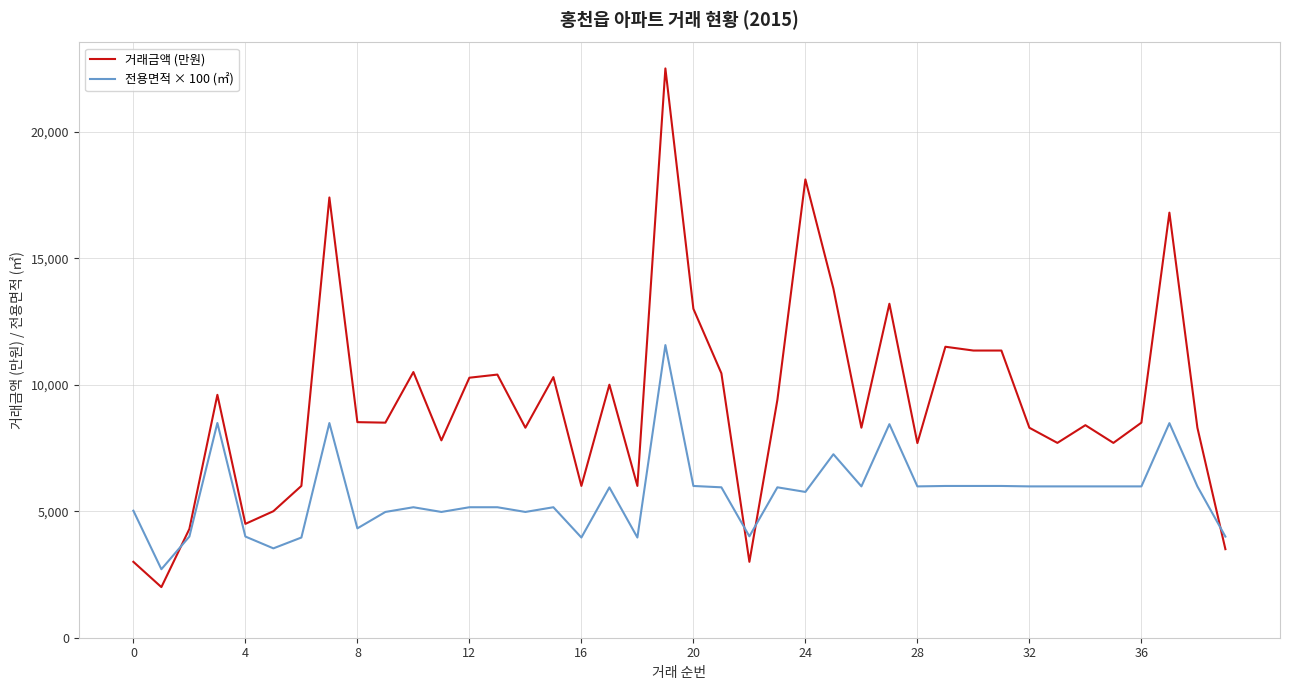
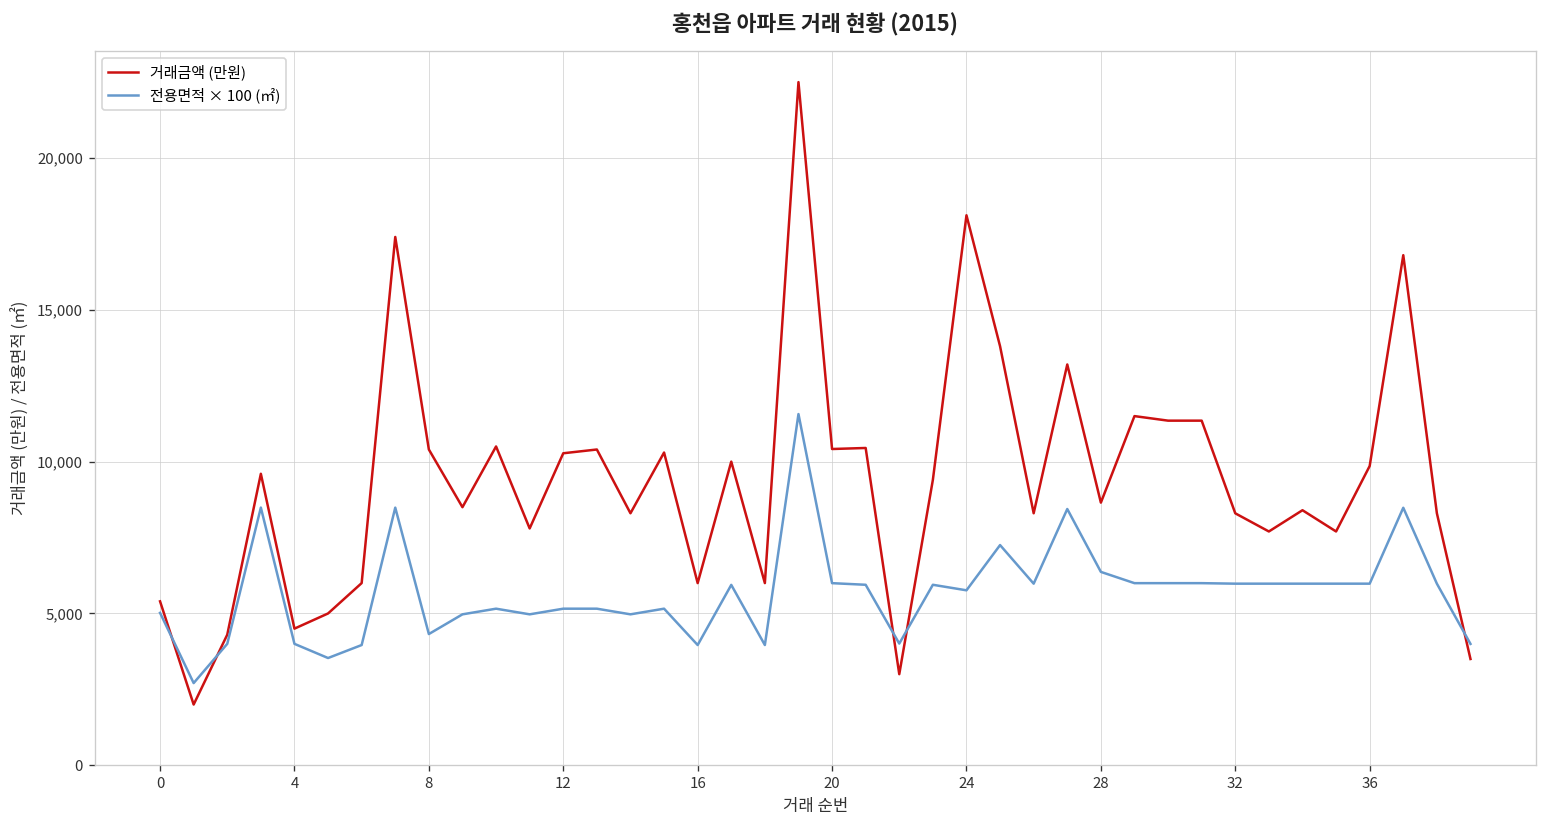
거래금액 (만원), 0: 3,000 -> 5,400
거래금액 (만원), 8: 8,500 -> 10,400
거래금액 (만원), 20: 13,000 -> 10,400
거래금액 (만원), 28: 7,700 -> 8,700
전용면적 × 100 (㎡), 28: 6,000 -> 6,400
거래금액 (만원), 36: 8,500 -> 9,900
